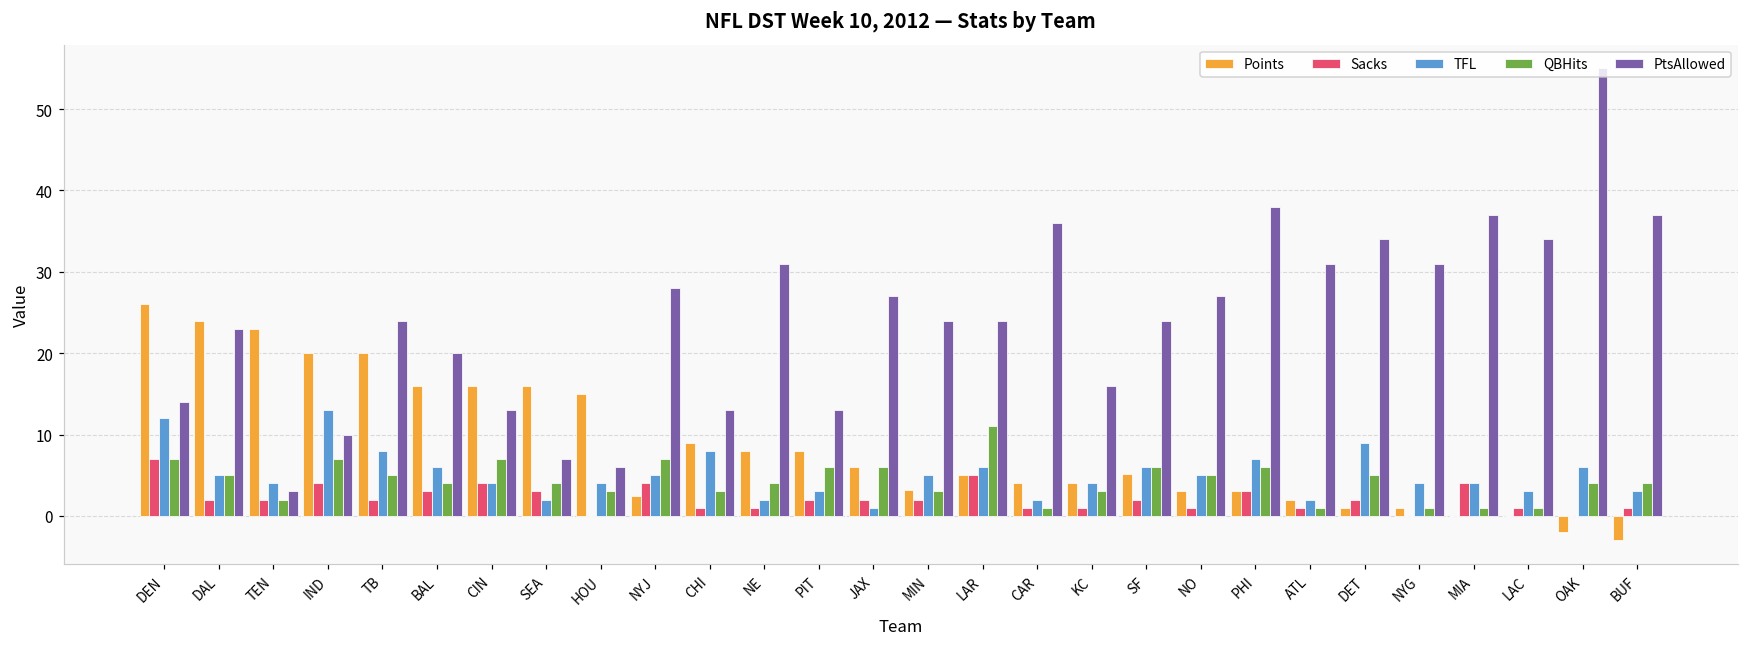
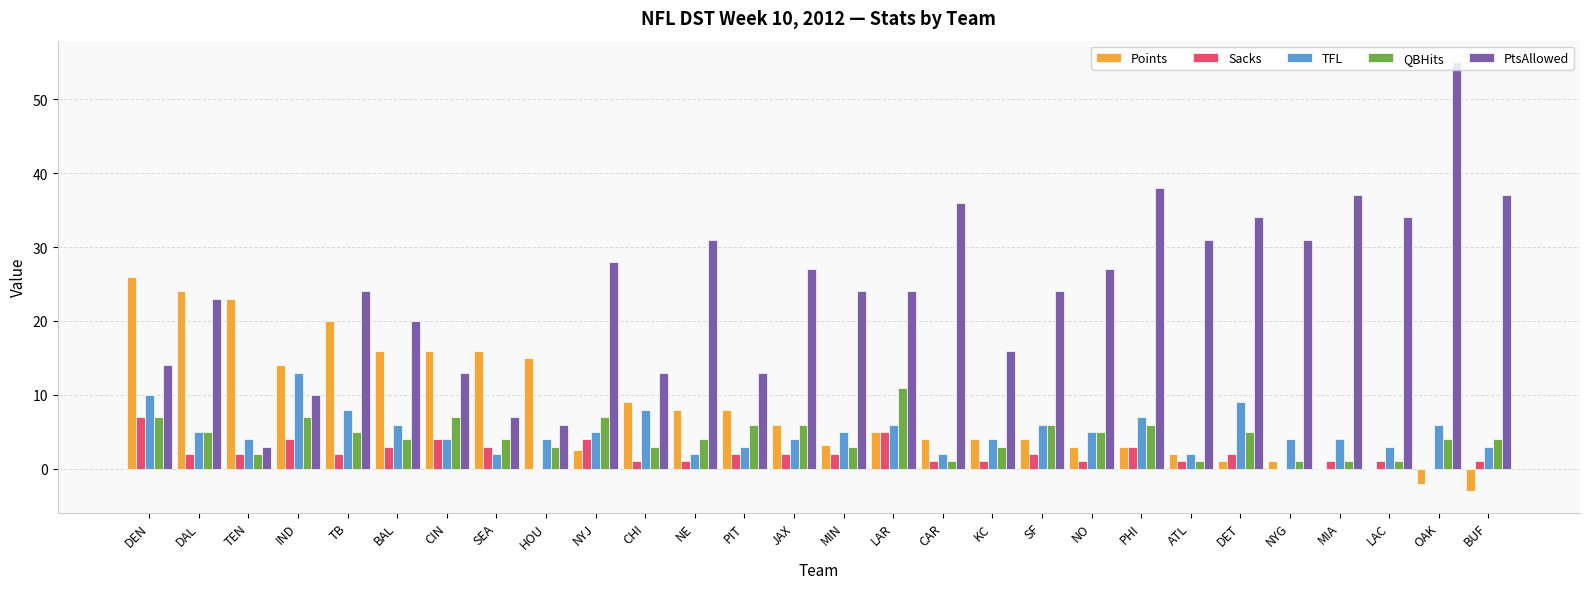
TFL, DEN: 12 -> 10
Points, IND: 20 -> 14
TFL, JAX: 1 -> 4
Points, SF: 5 -> 4
Sacks, MIA: 4 -> 1
